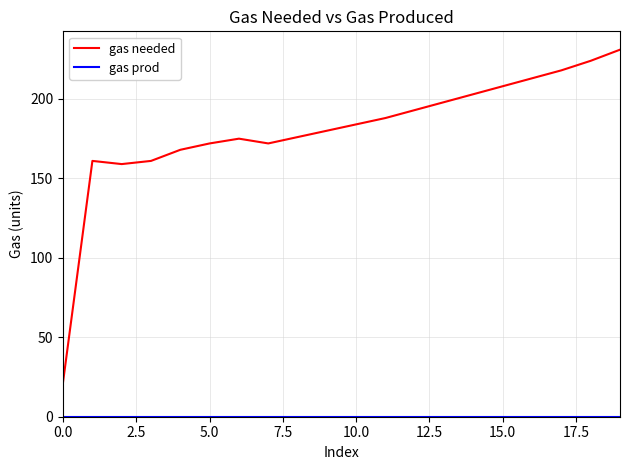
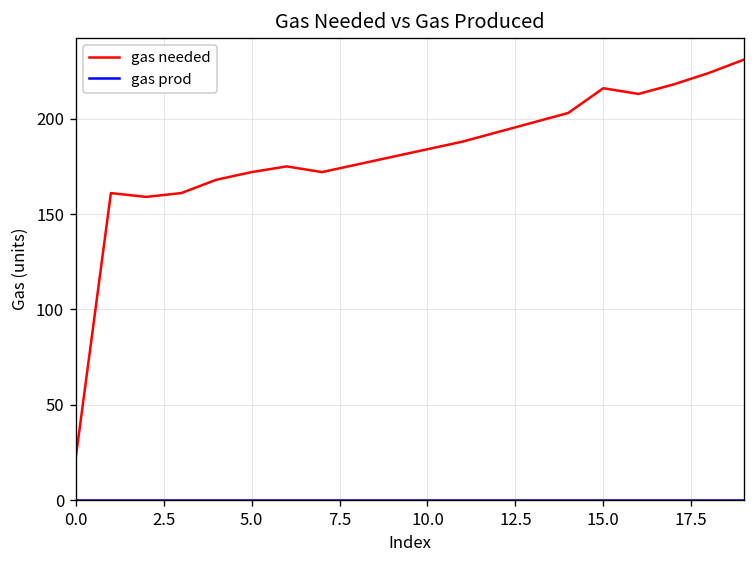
gas needed, 15.0: 208 -> 216
